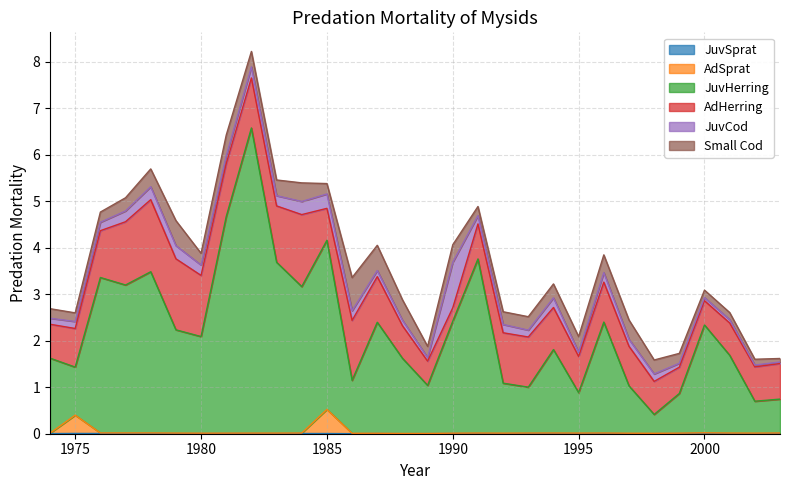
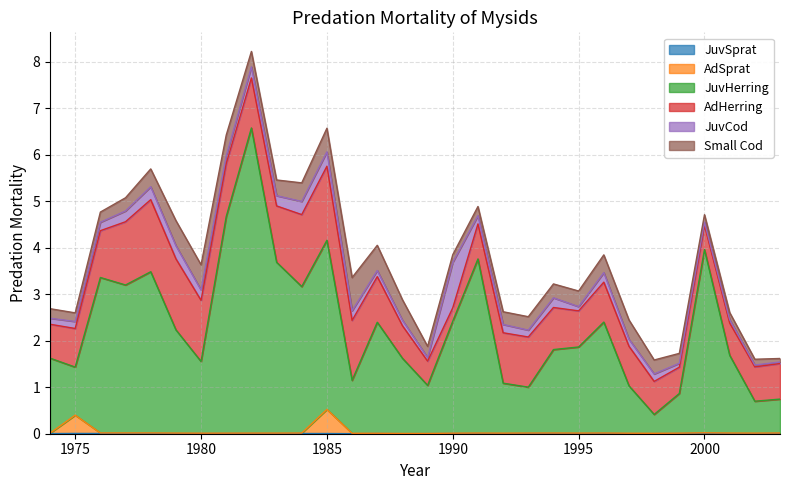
JuvHerring, 1980: 2.1 -> 1.5
Small Cod, 1980: 0.3 -> 0.5
AdHerring, 1985: 0.7 -> 1.6
Small Cod, 1985: 0.2 -> 0.5
Small Cod, 1990: 0.4 -> 0.2
JuvHerring, 1995: 0.9 -> 1.9
JuvHerring, 2000: 2.3 -> 3.9
